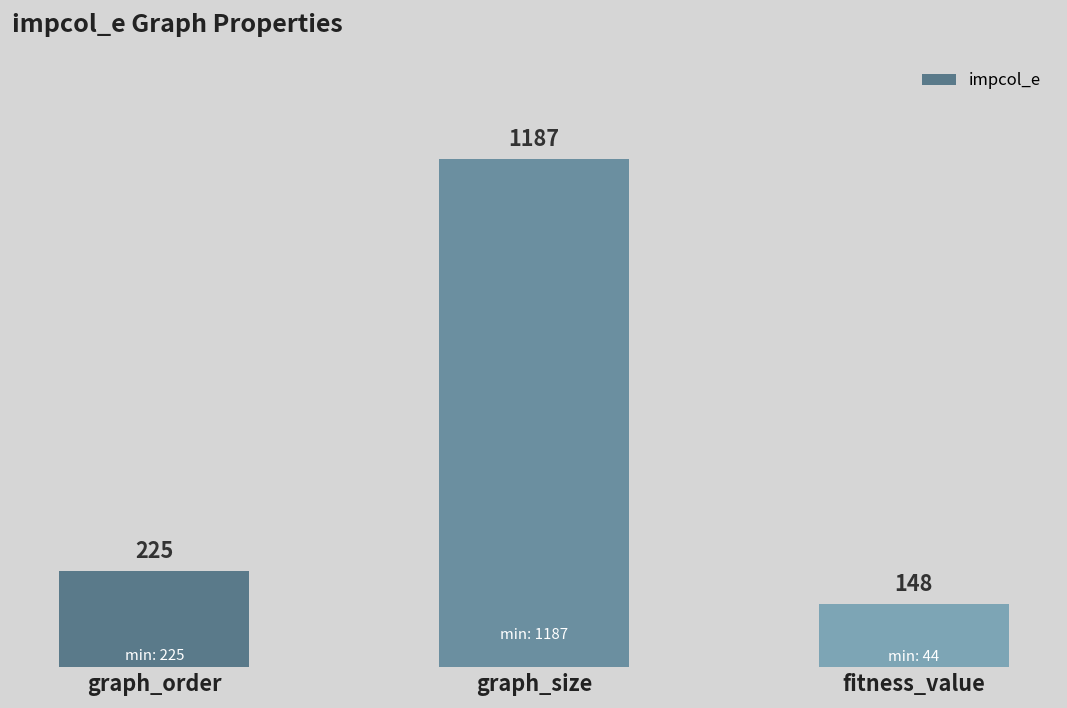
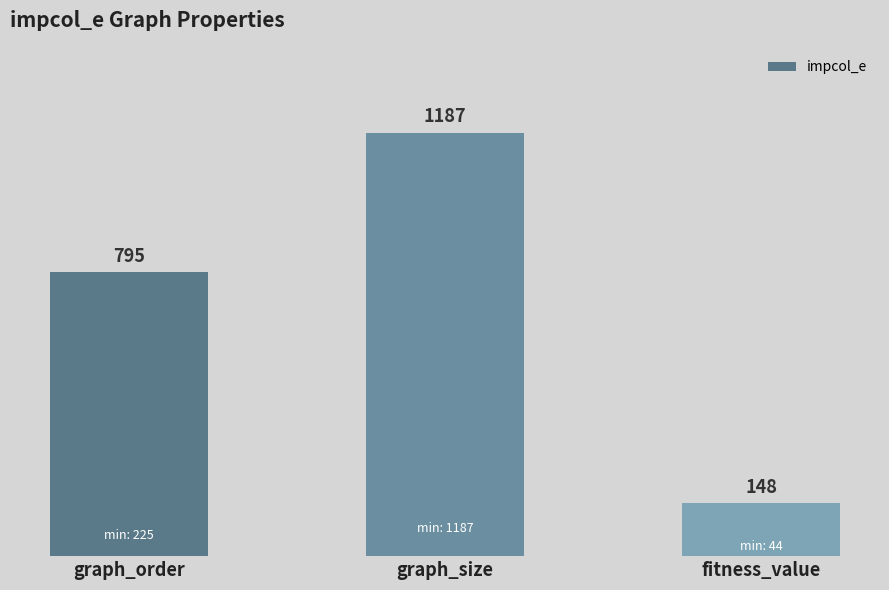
graph_order: 225 -> 795
